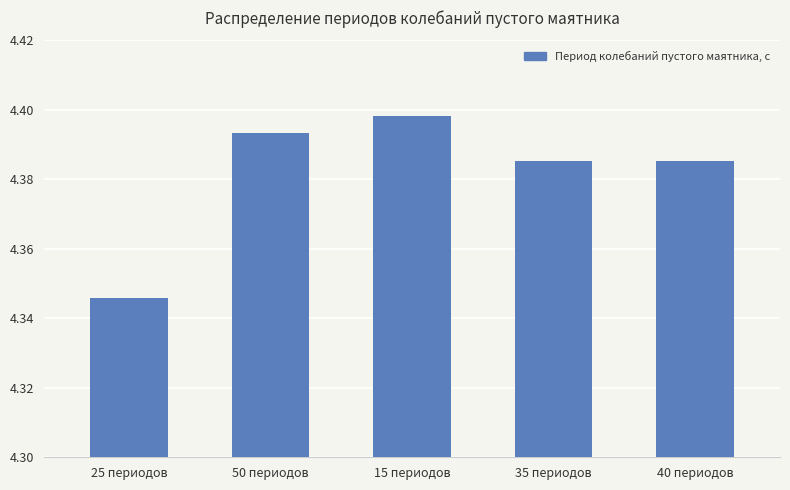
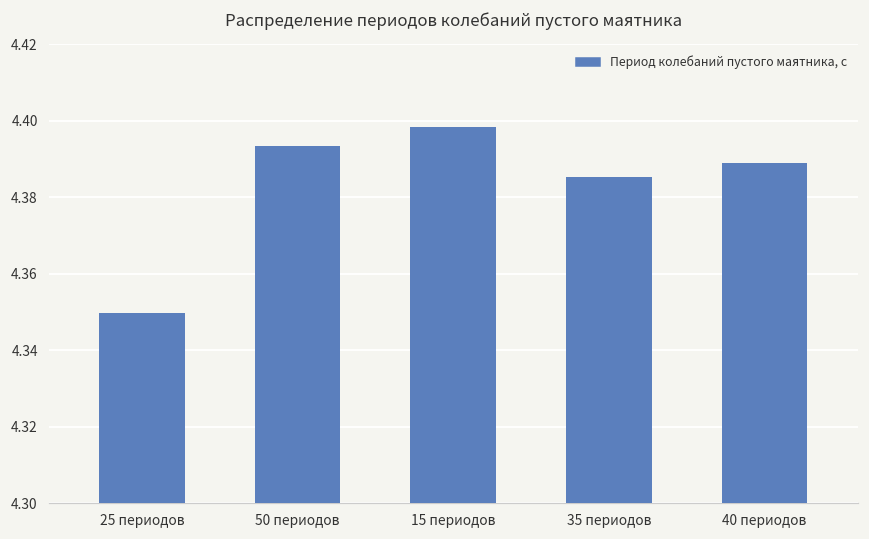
25 периодов: 4.346 -> 4.350
40 периодов: 4.385 -> 4.389
